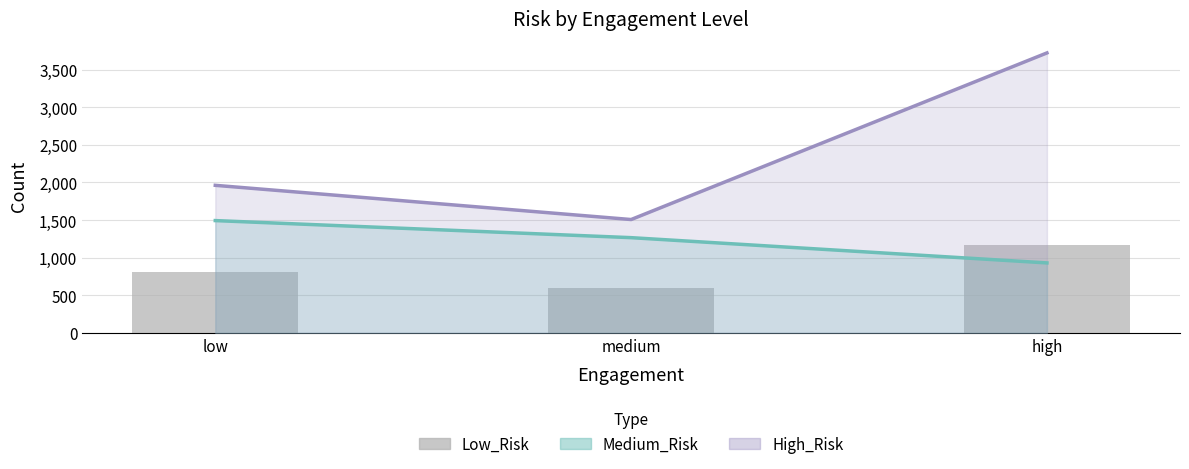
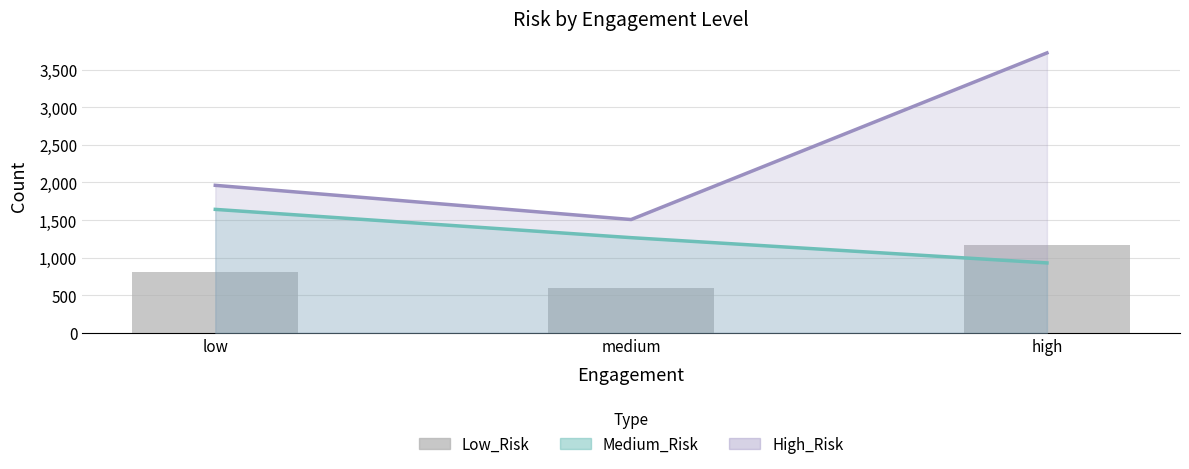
Medium_Risk, low: 1,500 -> 1,600
